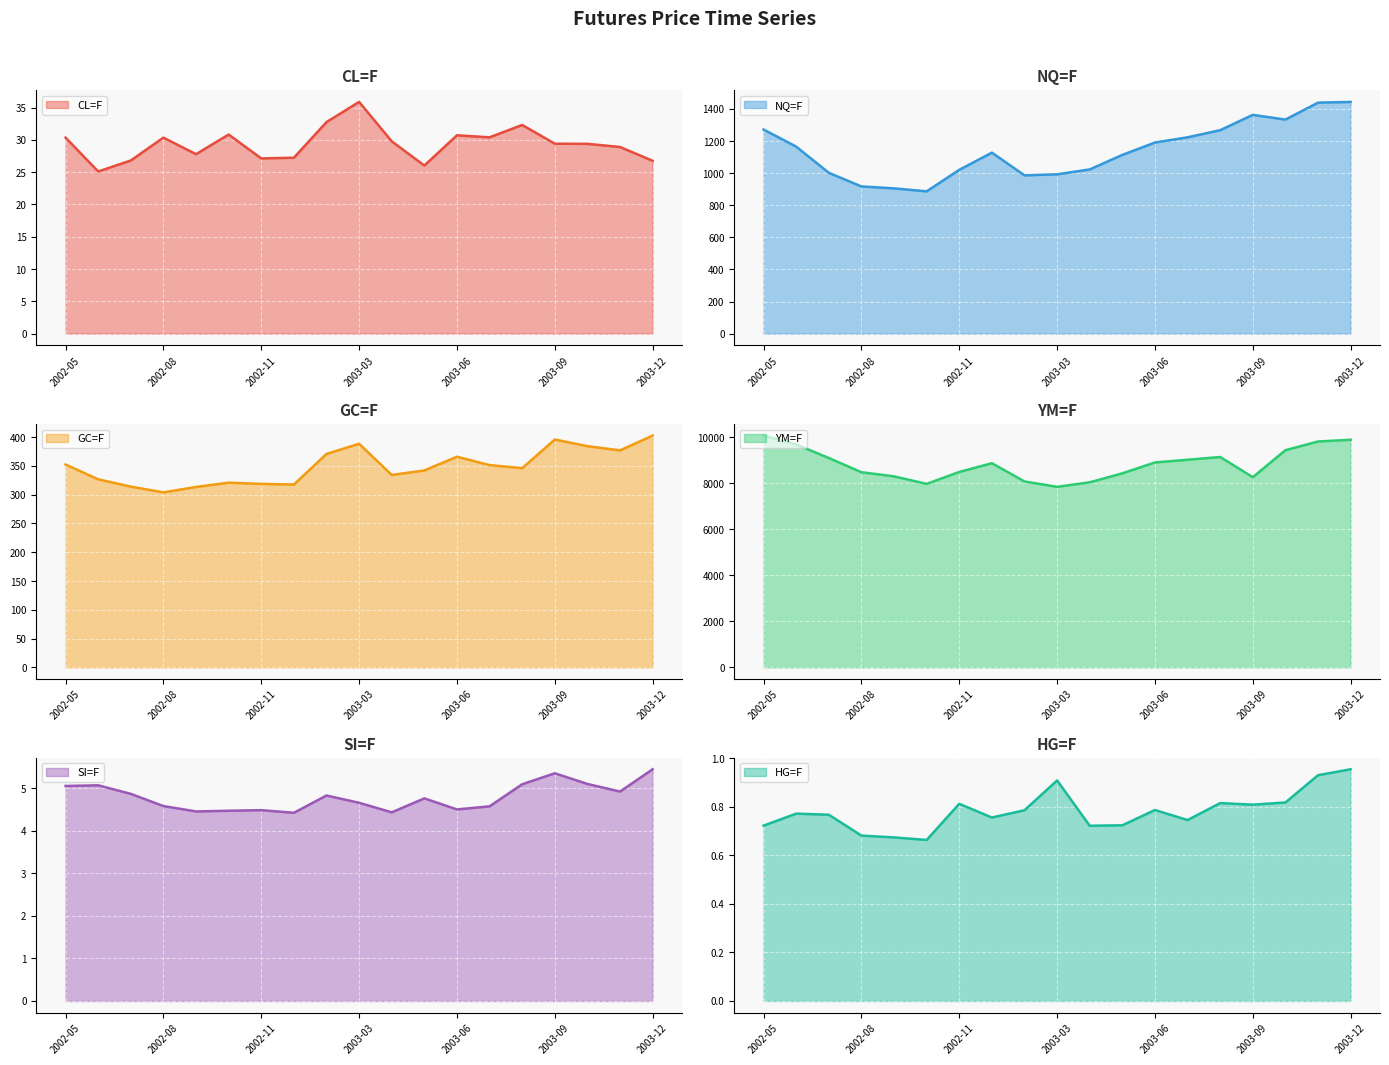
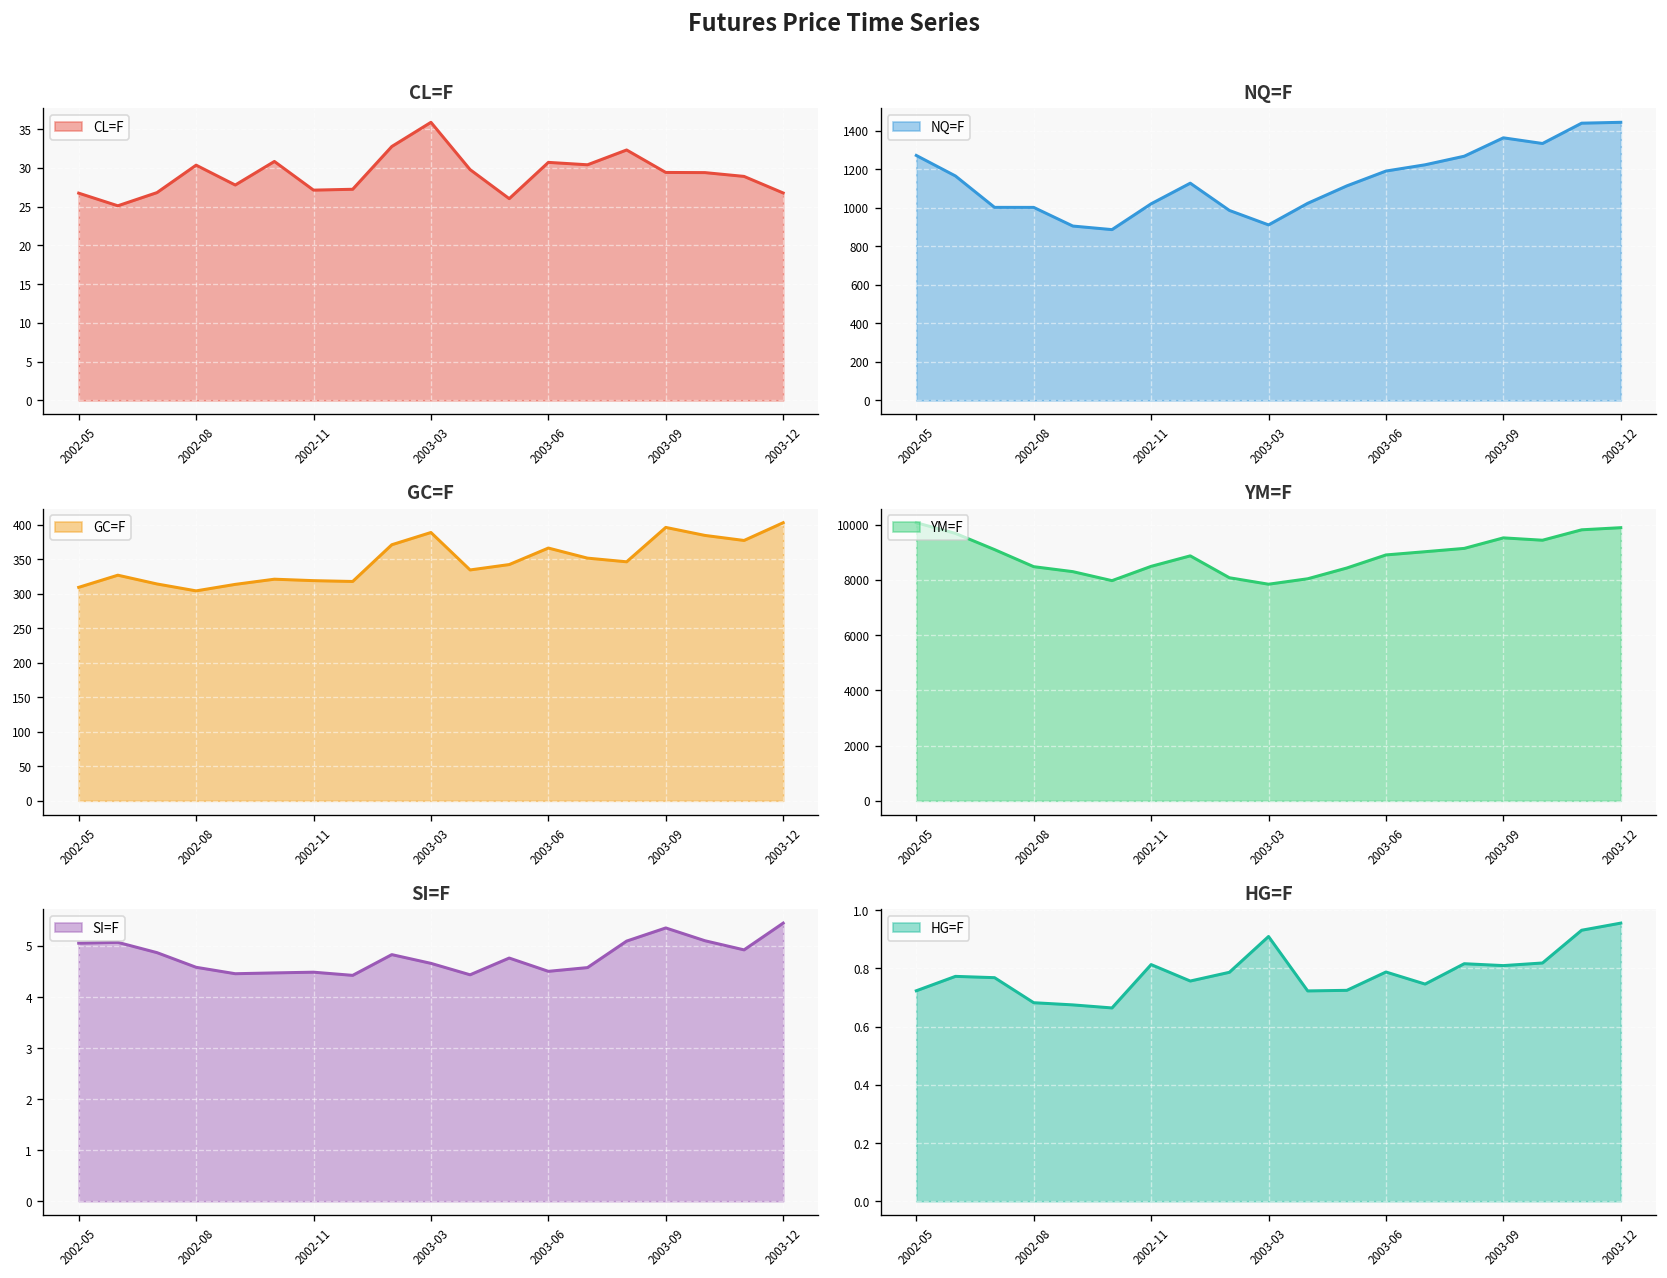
CL=F, 2002-05: 30 -> 27
NQ=F, 2002-08: 920 -> 1000
NQ=F, 2003-03: 990 -> 910
GC=F, 2002-05: 350 -> 310
YM=F, 2003-09: 8300 -> 9500
